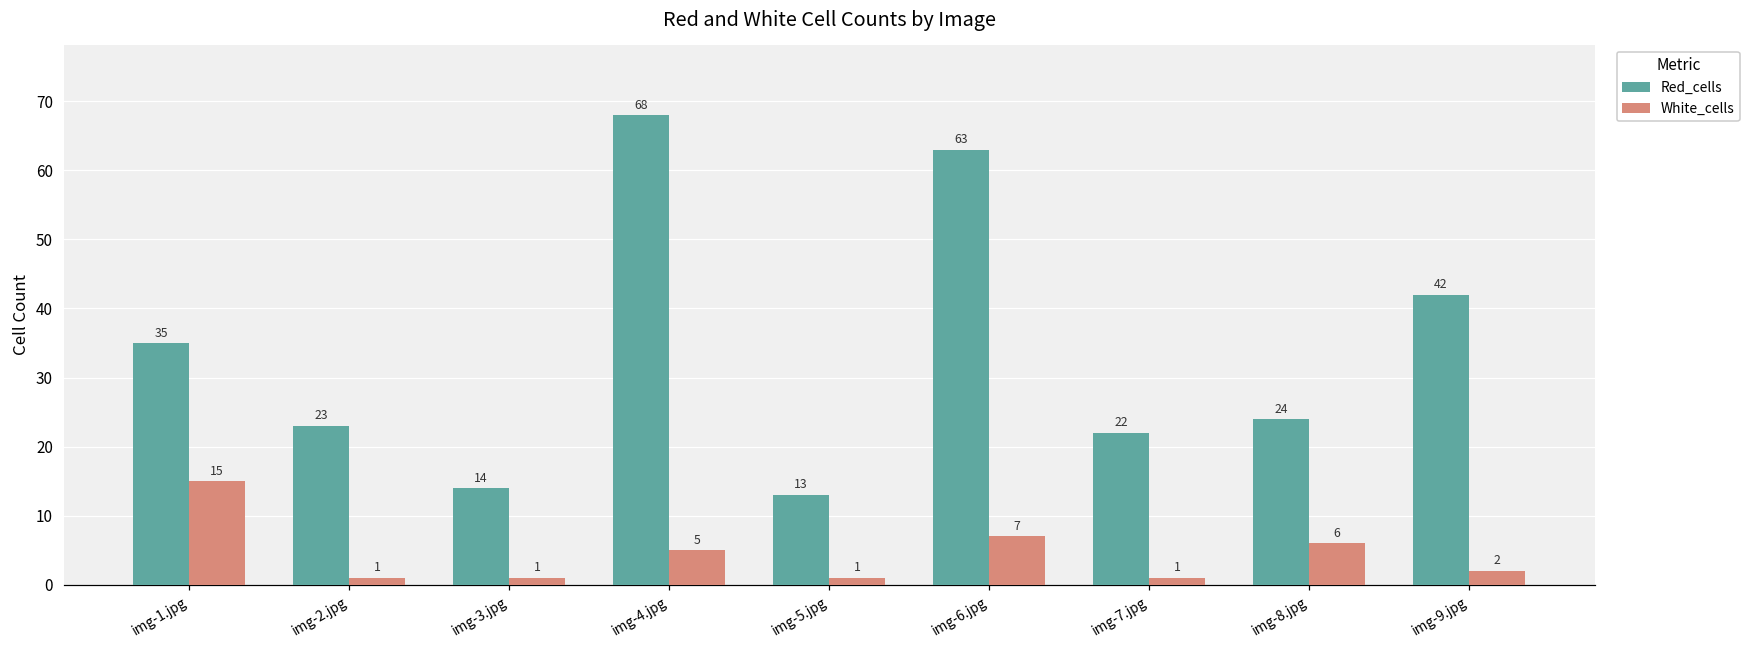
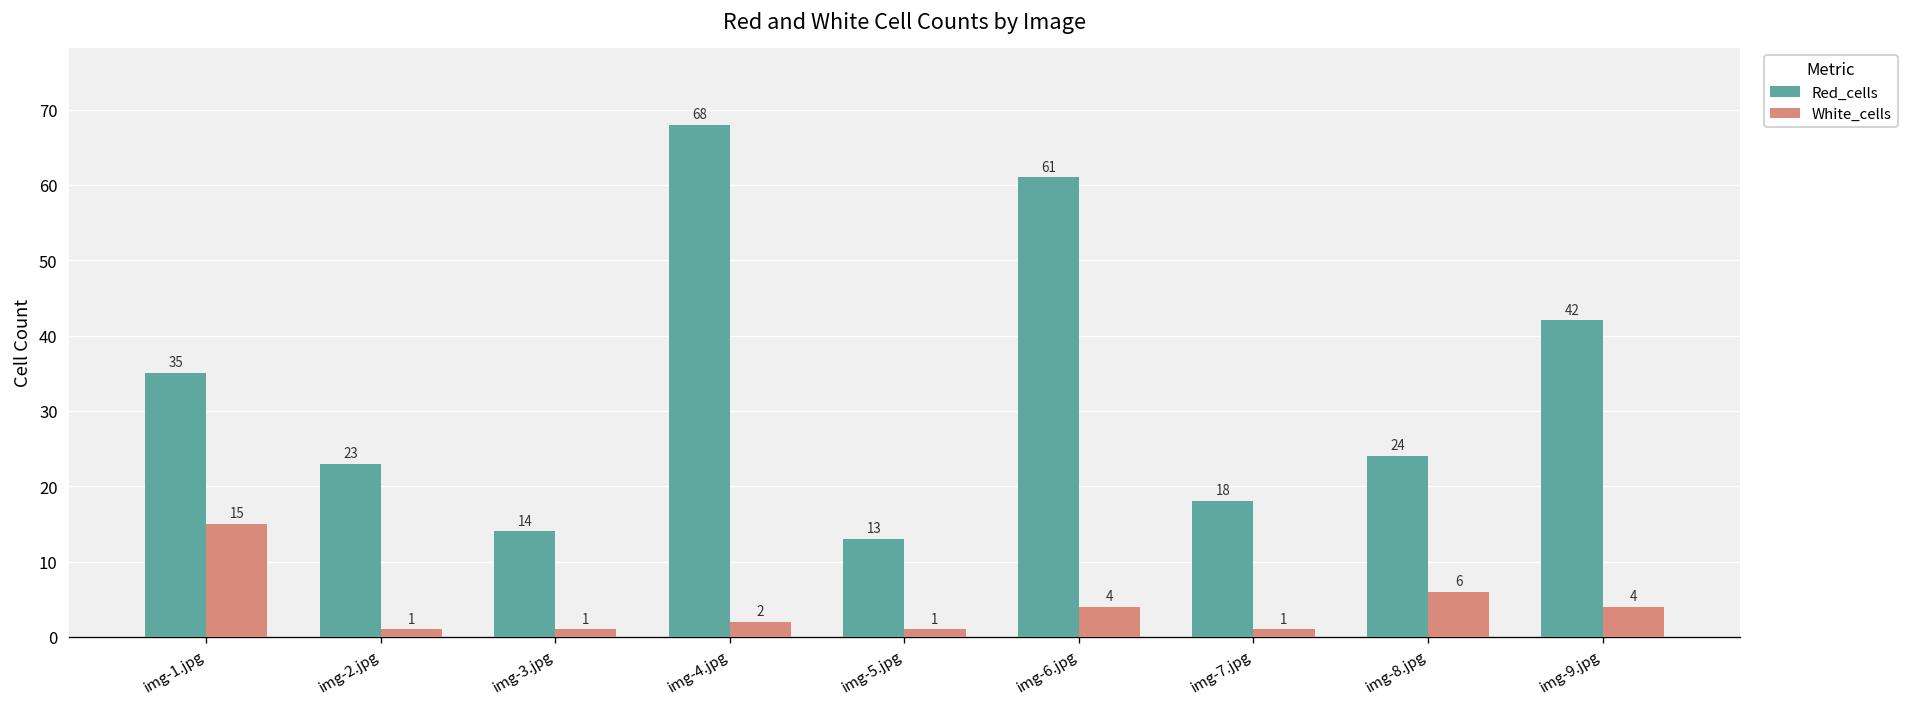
White_cells, img-4.jpg: 5 -> 2
Red_cells, img-6.jpg: 63 -> 61
White_cells, img-6.jpg: 7 -> 4
Red_cells, img-7.jpg: 22 -> 18
White_cells, img-9.jpg: 2 -> 4
